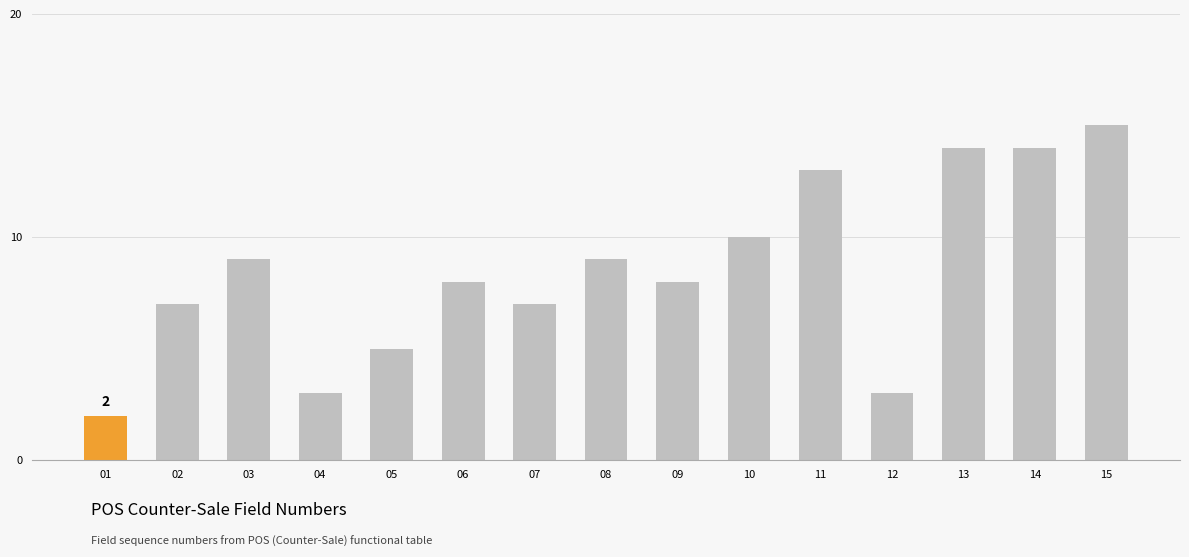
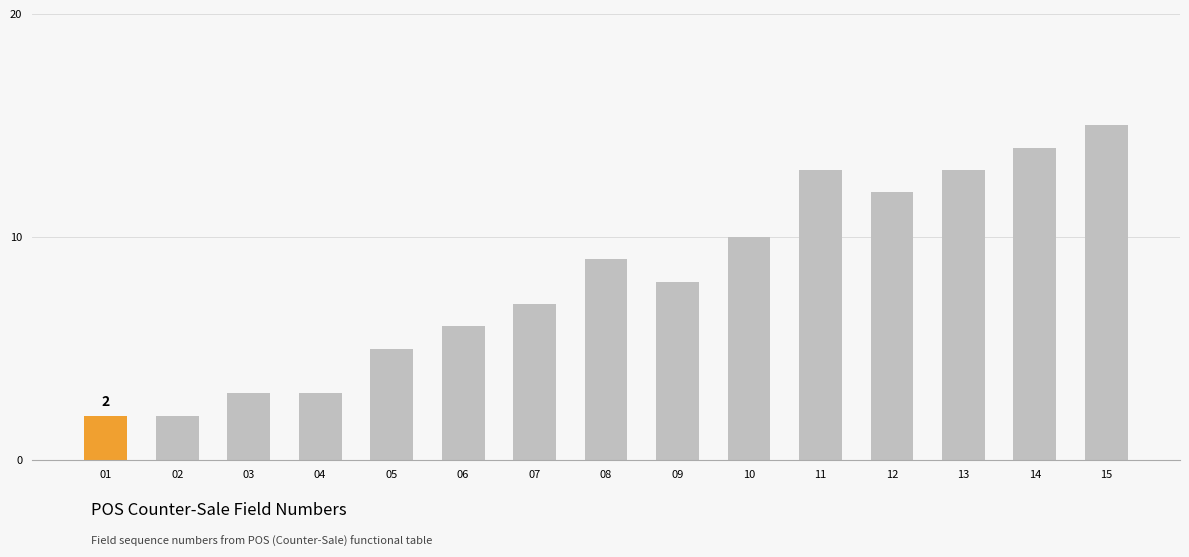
02: 7 -> 2
03: 9 -> 3
06: 8 -> 6
12: 3 -> 12
13: 14 -> 13
